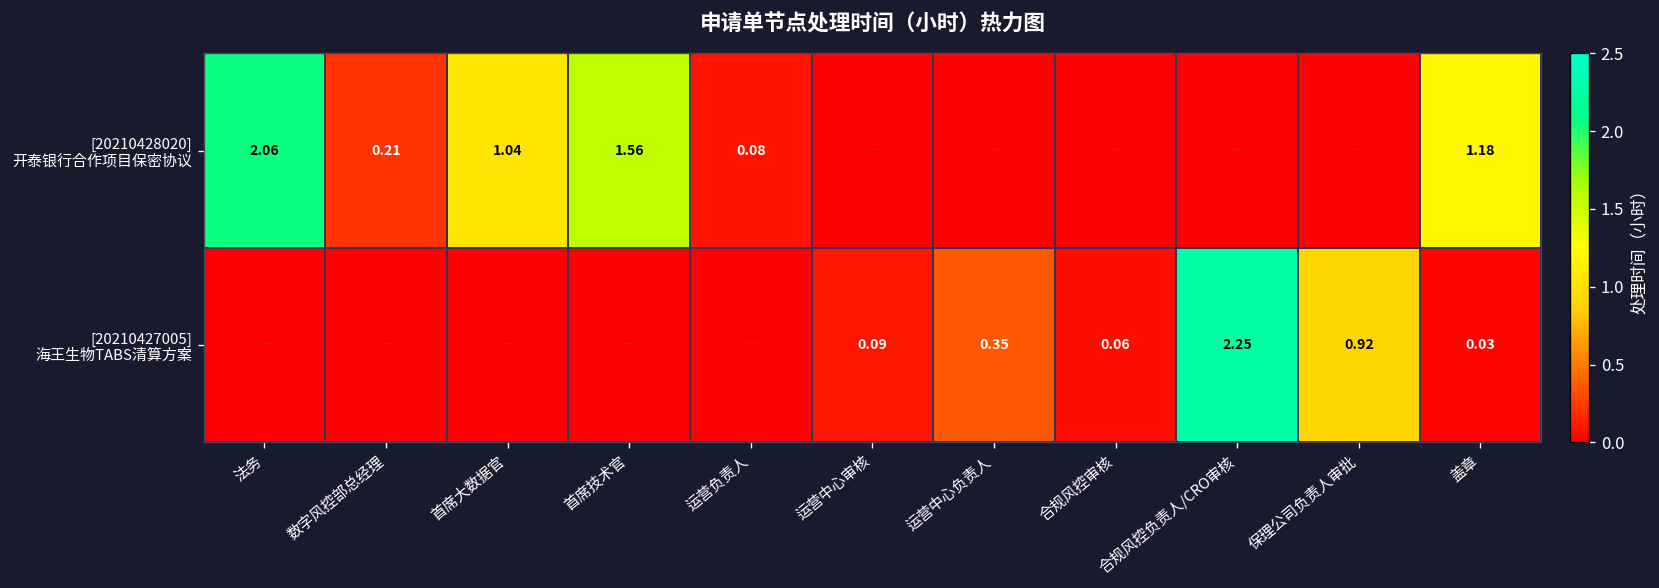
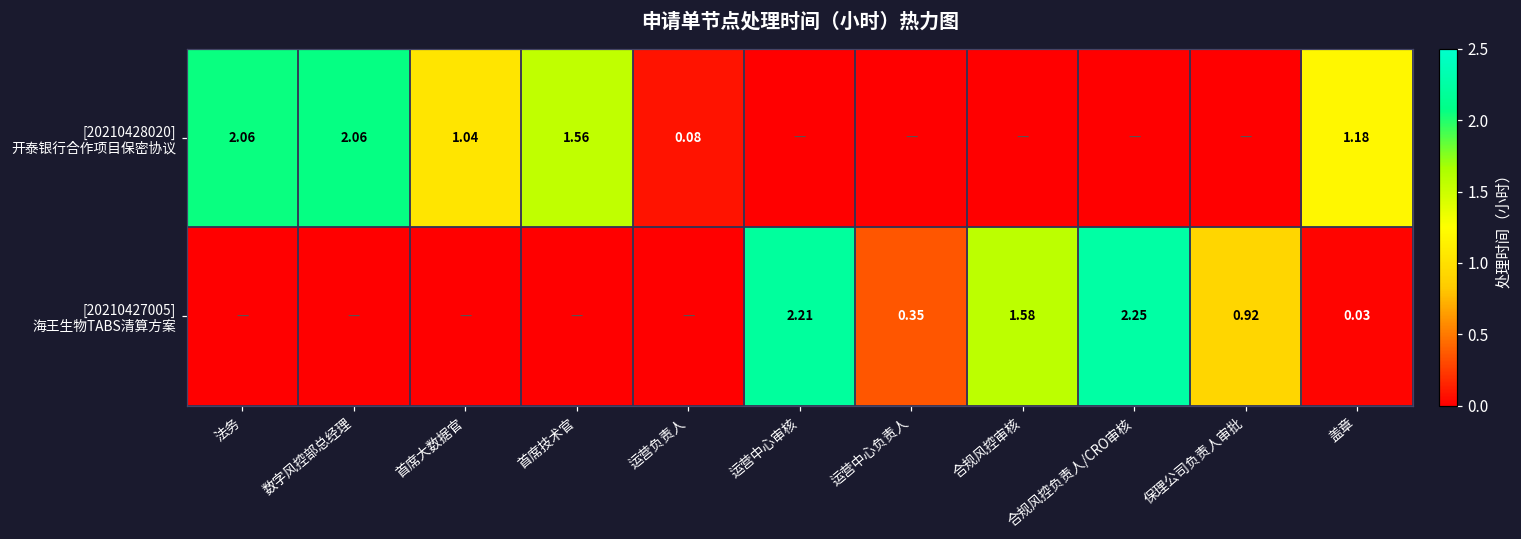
[20210428020] 开泰银行合作项目保密协议, 数字风控部总经理: 0.21 -> 2.06
[20210427005] 海王生物TABS清算方案, 运营中心审核: 0.09 -> 2.21
[20210427005] 海王生物TABS清算方案, 合规风控审核: 0.06 -> 1.58
